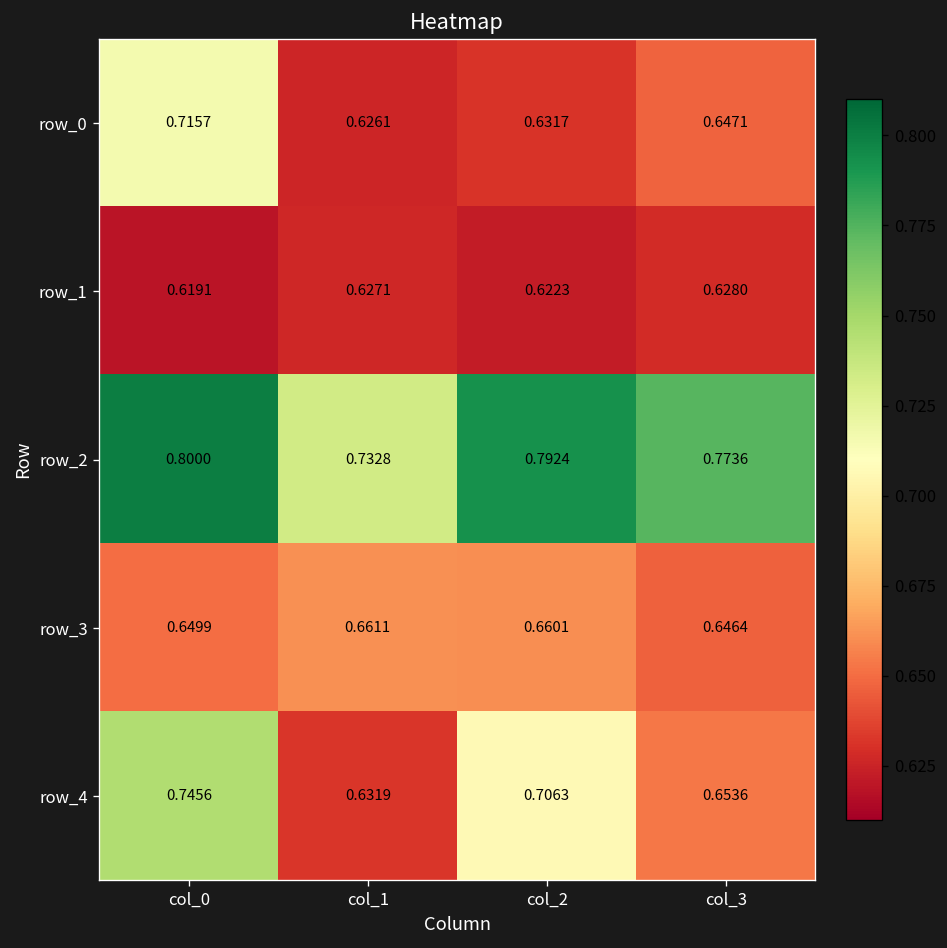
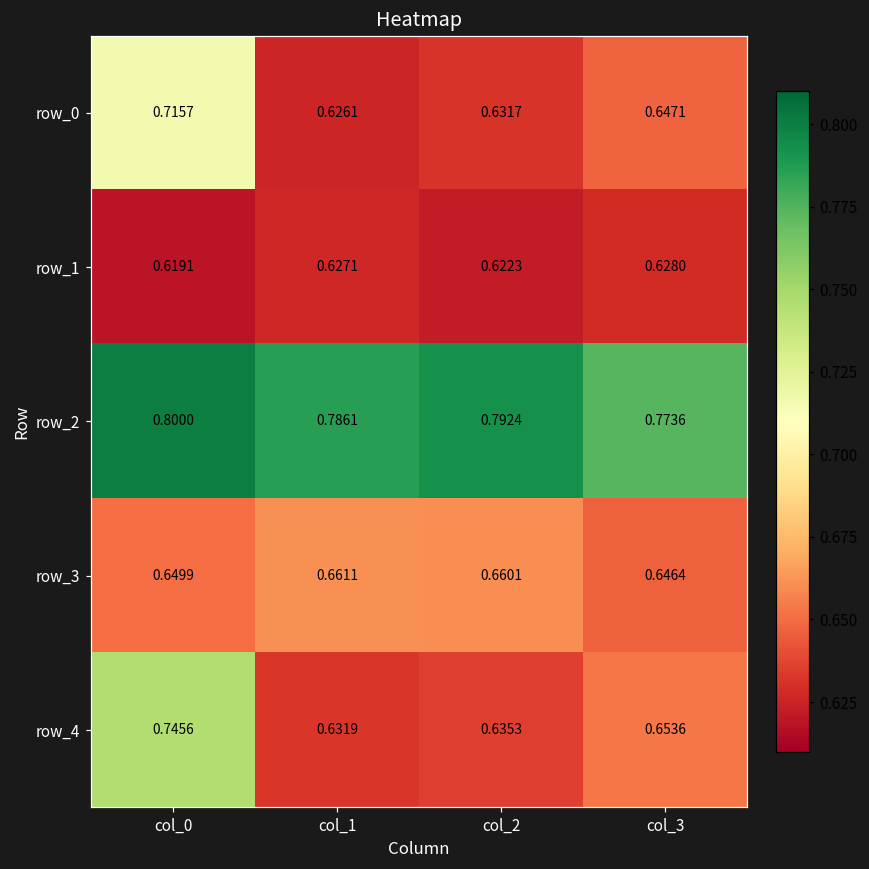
row_2, col_1: 0.7328 -> 0.7861
row_4, col_2: 0.7063 -> 0.6353
